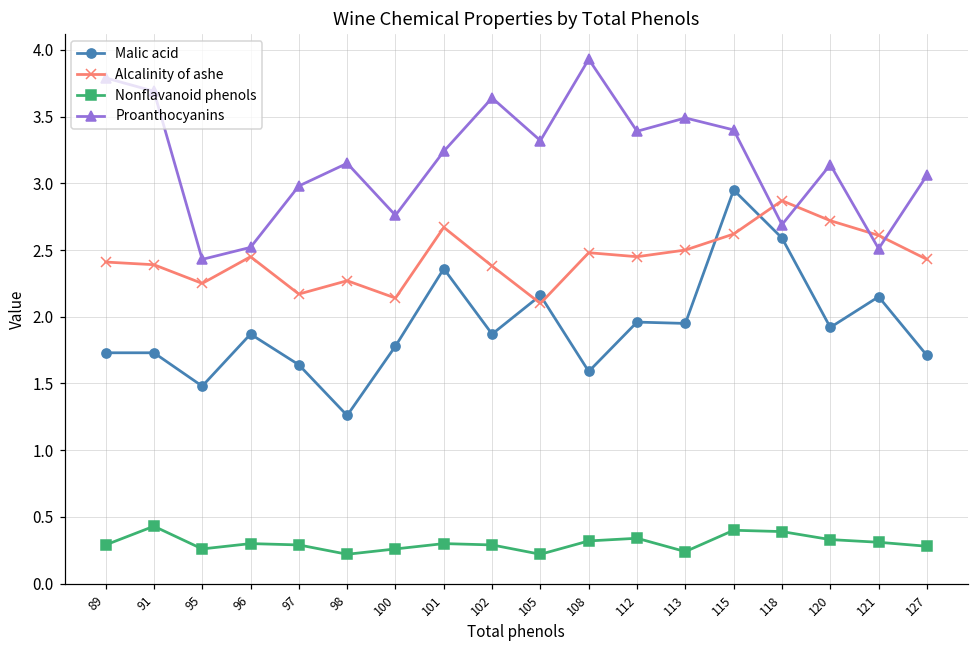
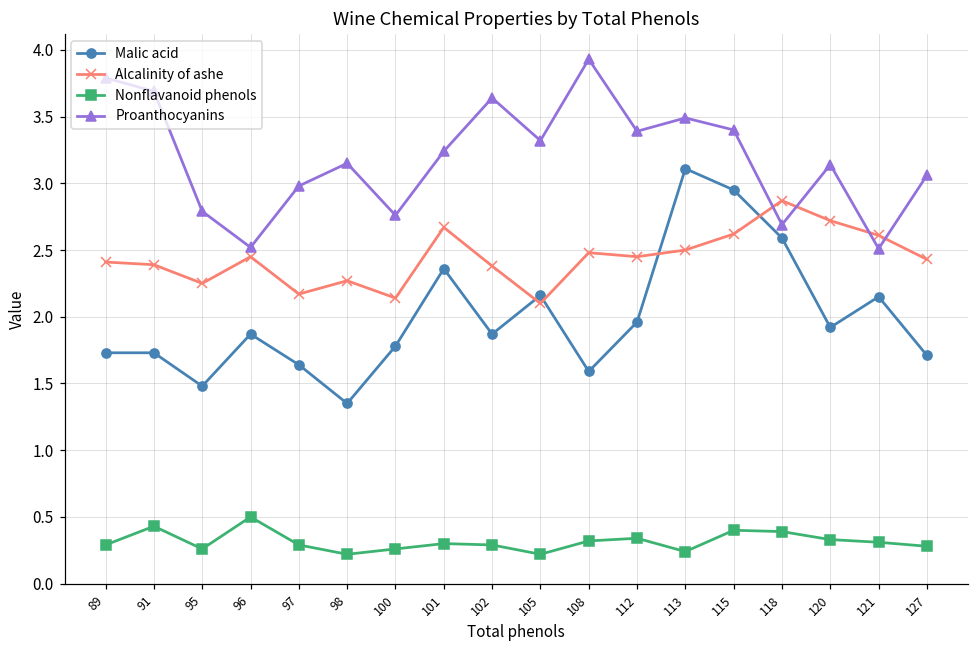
Proanthocyanins, 95: 2.43 -> 2.79
Nonflavanoid phenols, 96: 0.3 -> 0.5
Malic acid, 98: 1.26 -> 1.35
Malic acid, 113: 1.95 -> 3.11
